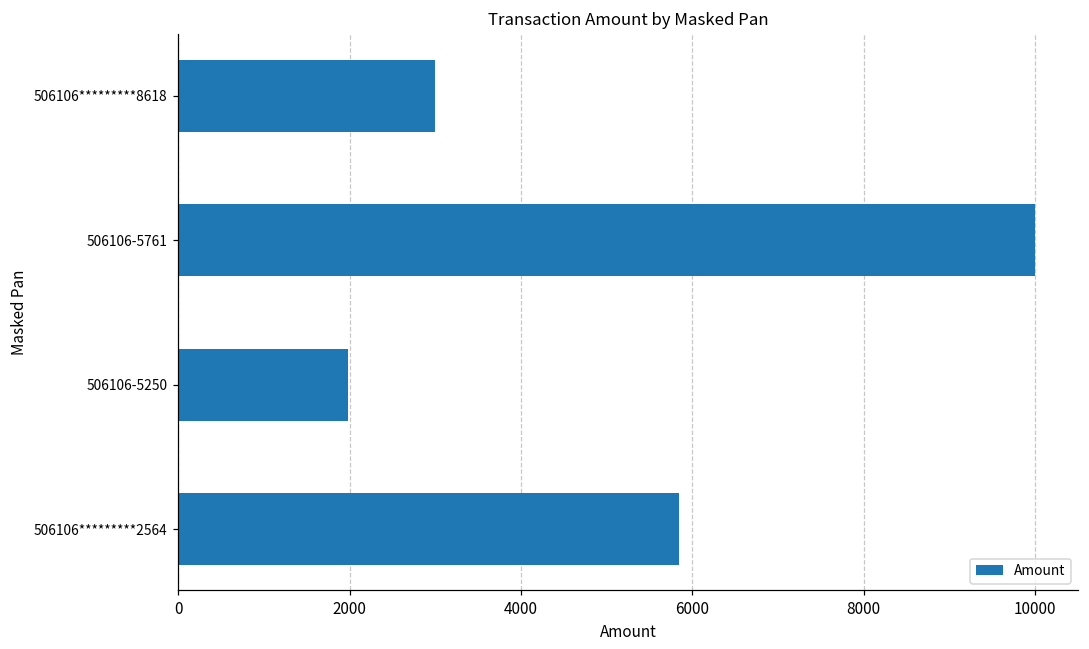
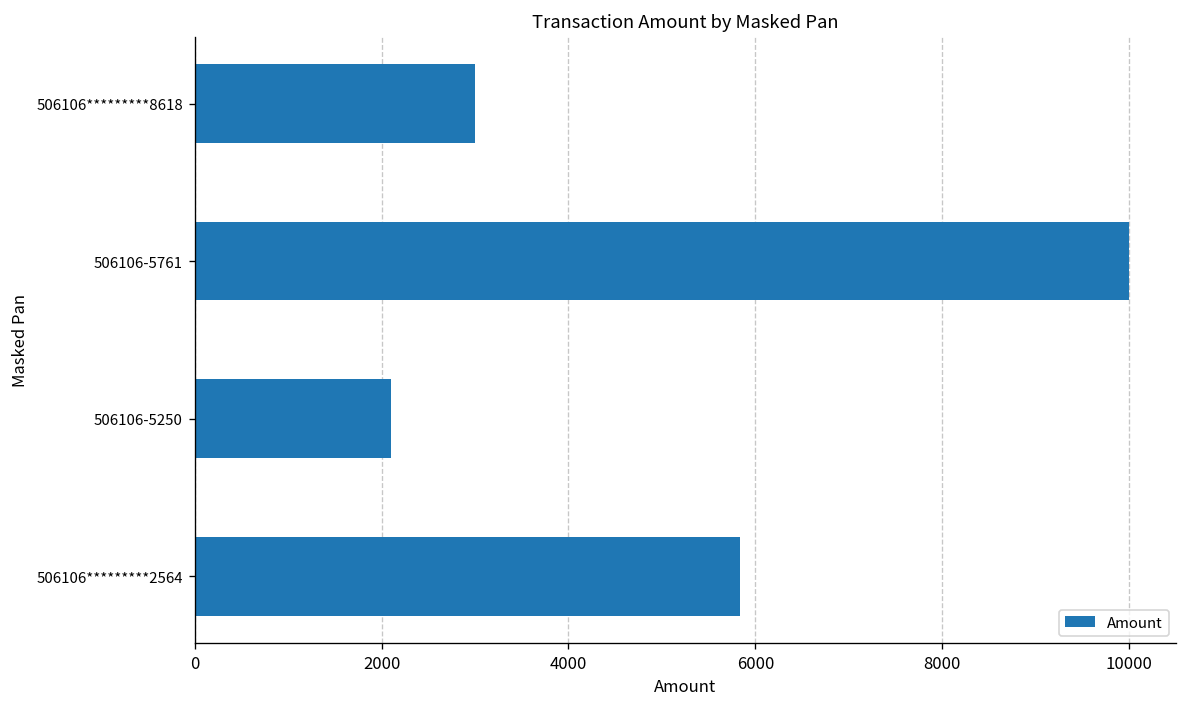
506106-5250: 2000 -> 2100
